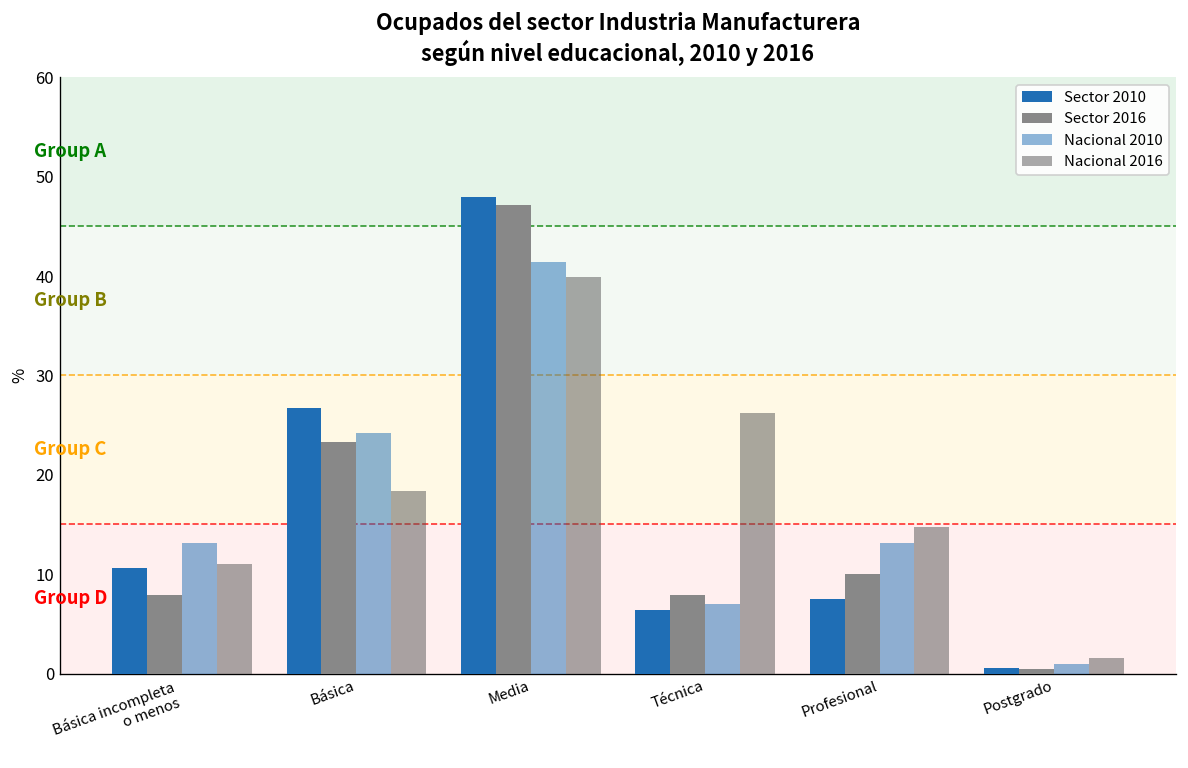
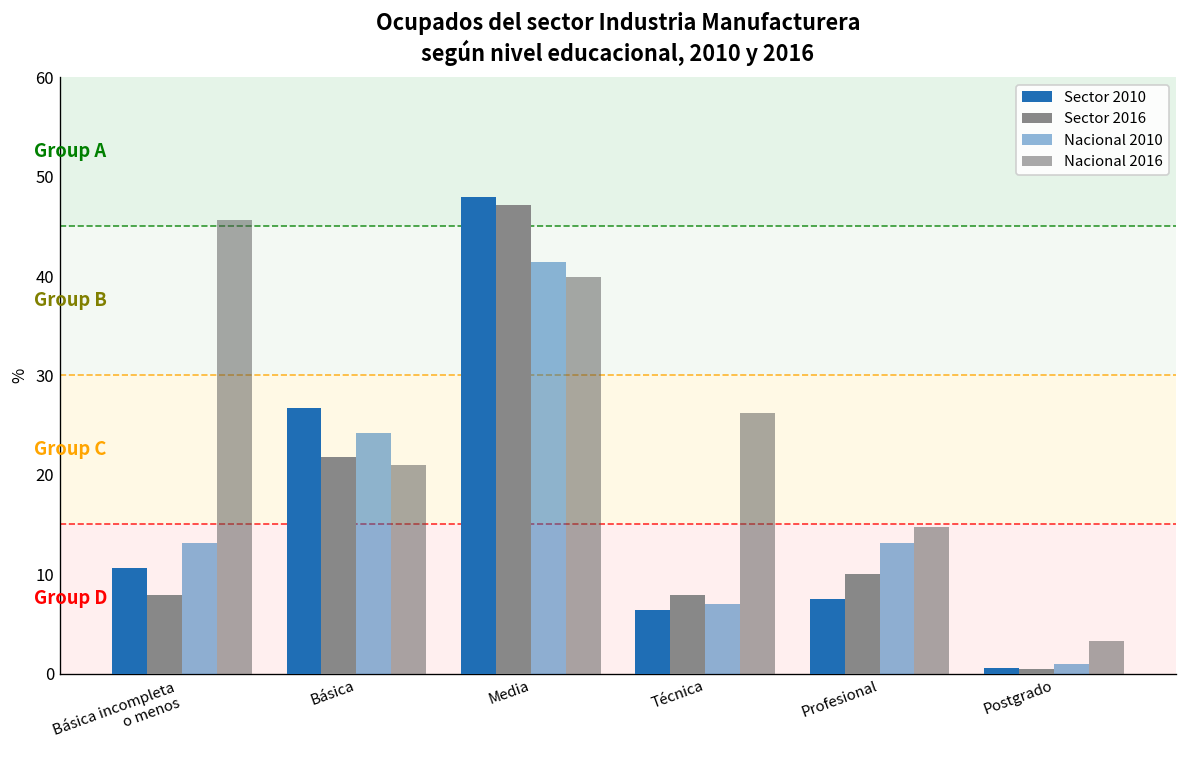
Nacional 2016, Básica incompleta o menos: 11 -> 46
Sector 2016, Básica: 23 -> 22
Nacional 2016, Básica: 18 -> 21
Nacional 2016, Postgrado: 2 -> 3
